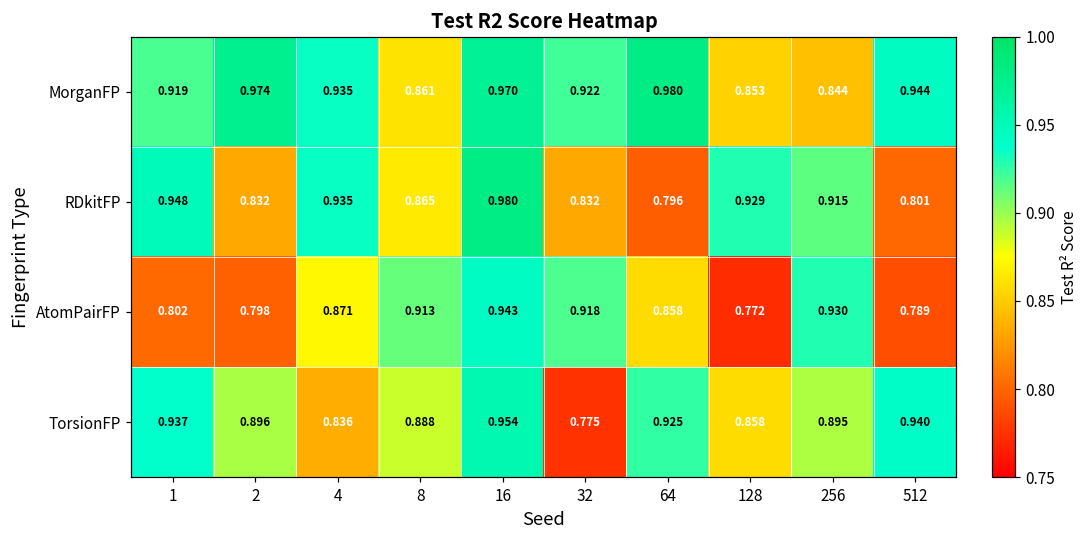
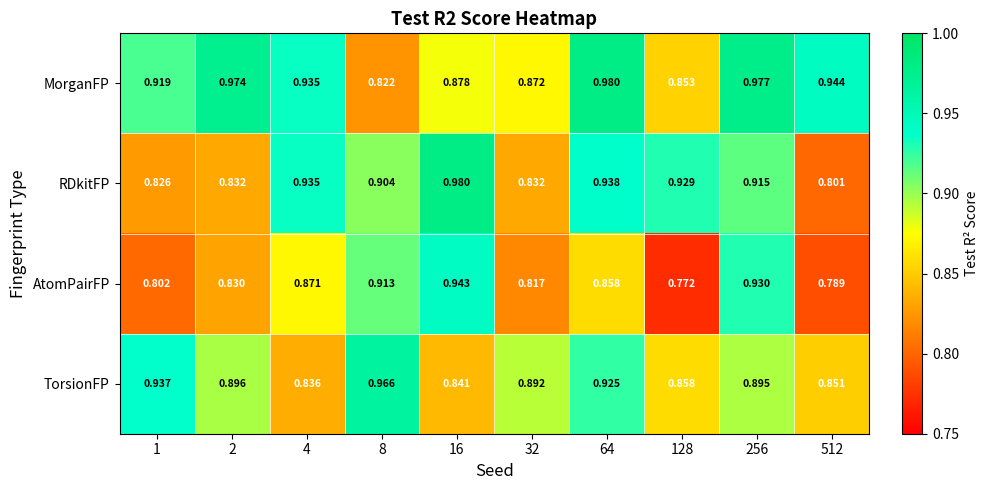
MorganFP, 8: 0.861 -> 0.822
MorganFP, 16: 0.970 -> 0.878
MorganFP, 32: 0.922 -> 0.872
MorganFP, 256: 0.844 -> 0.977
RDkitFP, 1: 0.948 -> 0.826
RDkitFP, 8: 0.865 -> 0.904
RDkitFP, 64: 0.796 -> 0.938
AtomPairFP, 2: 0.798 -> 0.830
AtomPairFP, 32: 0.918 -> 0.817
TorsionFP, 8: 0.888 -> 0.966
TorsionFP, 16: 0.954 -> 0.841
TorsionFP, 32: 0.775 -> 0.892
TorsionFP, 512: 0.940 -> 0.851
